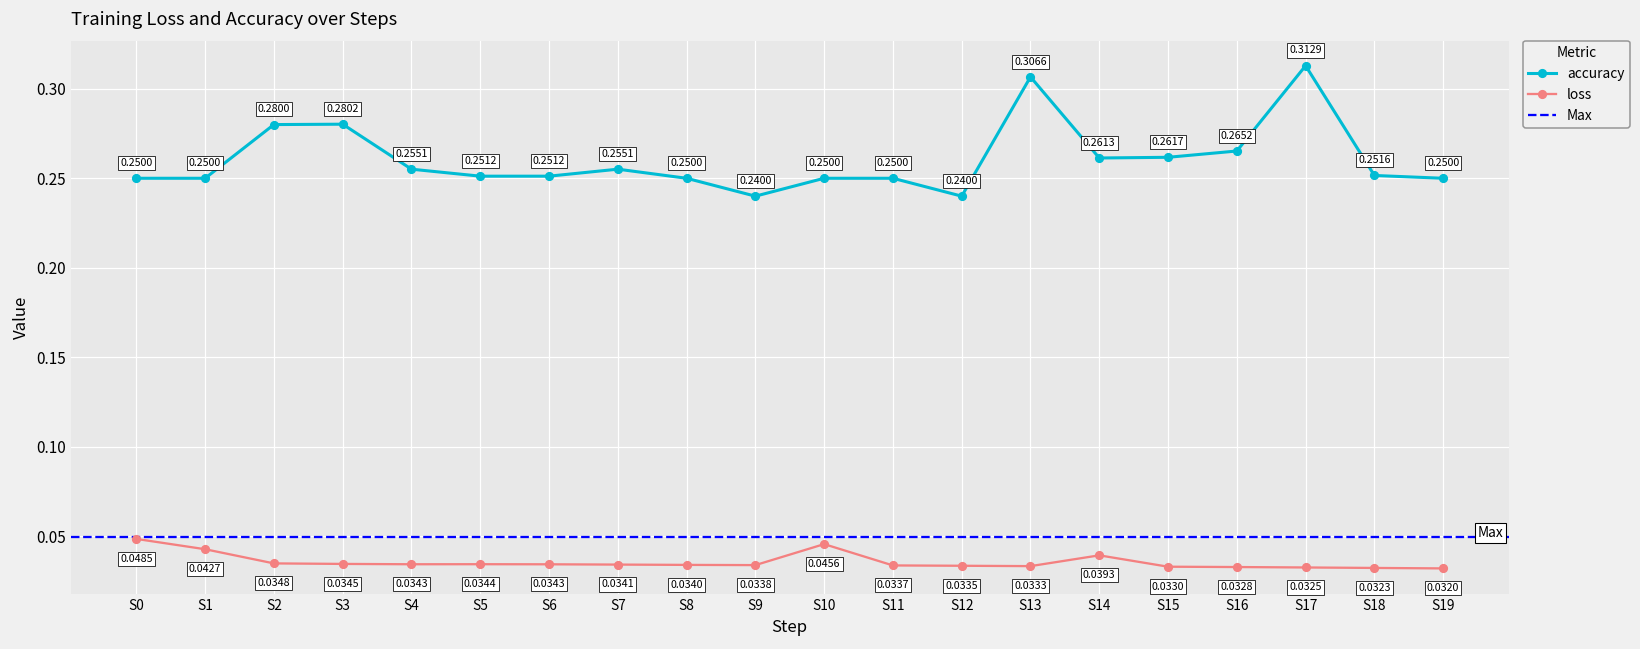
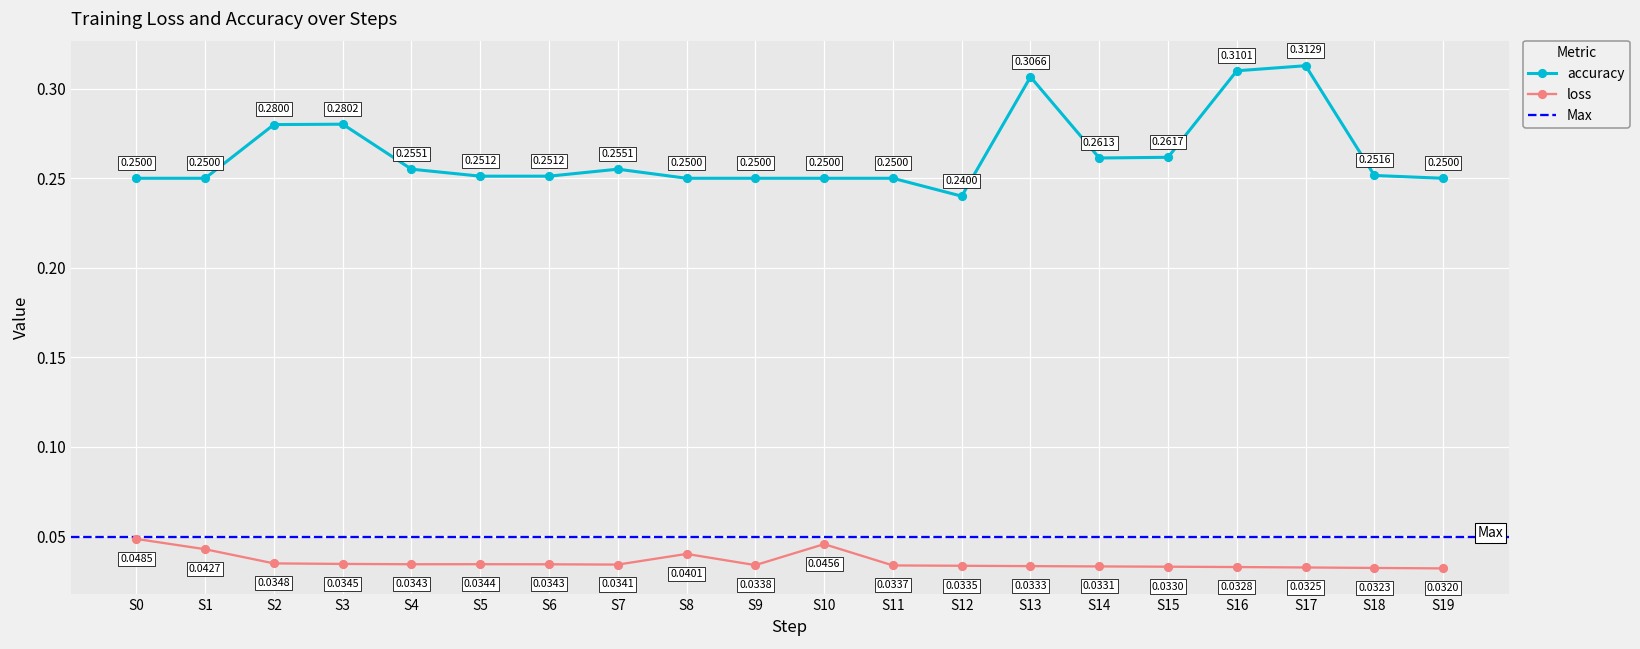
loss, S8: 0.0340 -> 0.0401
accuracy, S9: 0.2400 -> 0.2500
loss, S14: 0.0393 -> 0.0331
accuracy, S16: 0.2652 -> 0.3101
